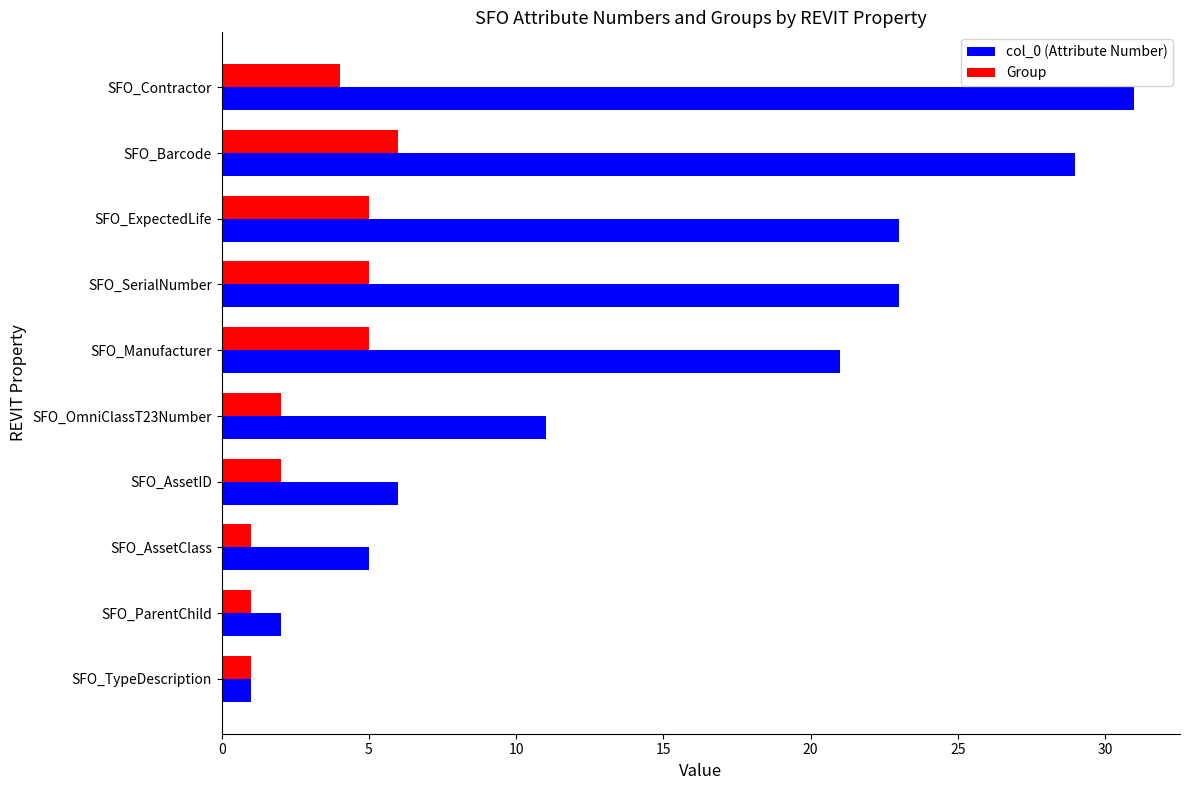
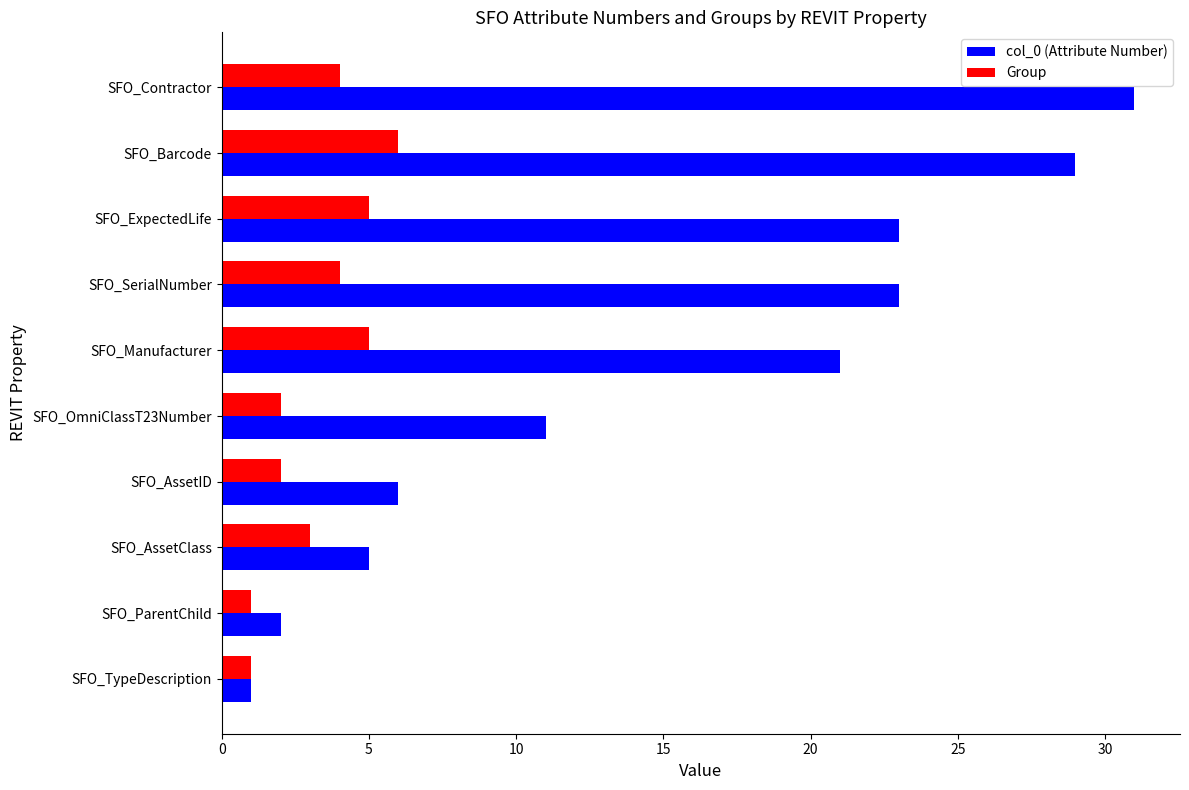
Group, SFO_SerialNumber: 5 -> 4
Group, SFO_AssetClass: 1 -> 3
